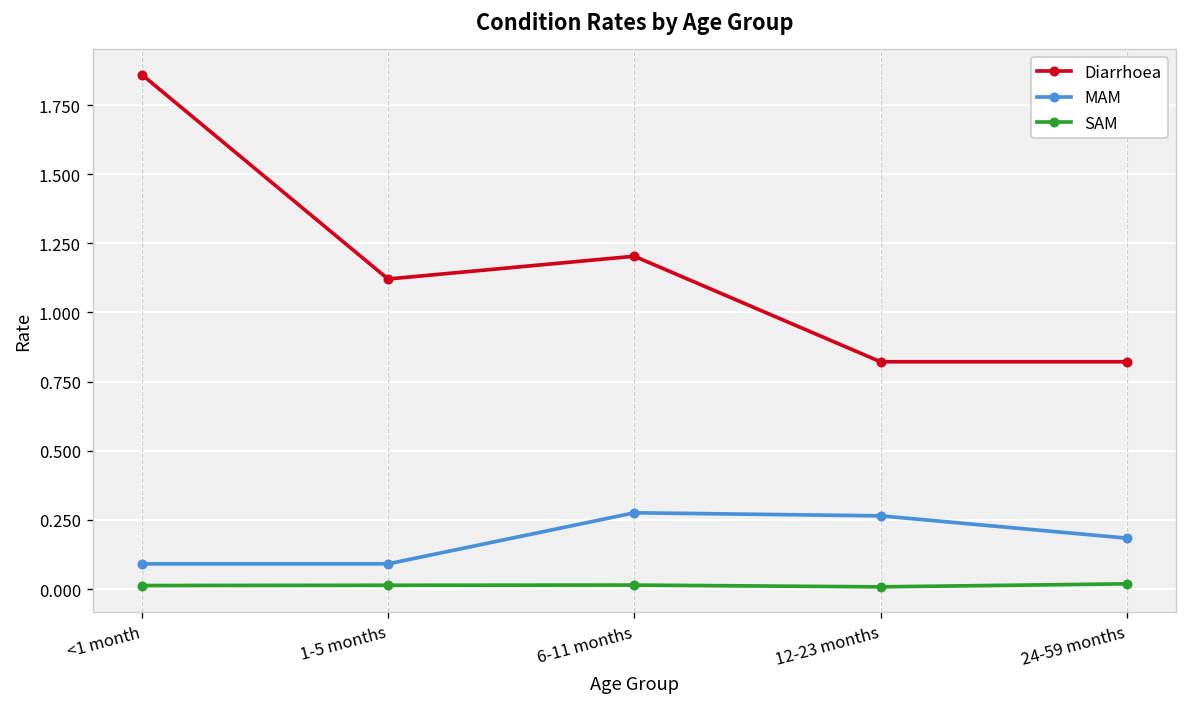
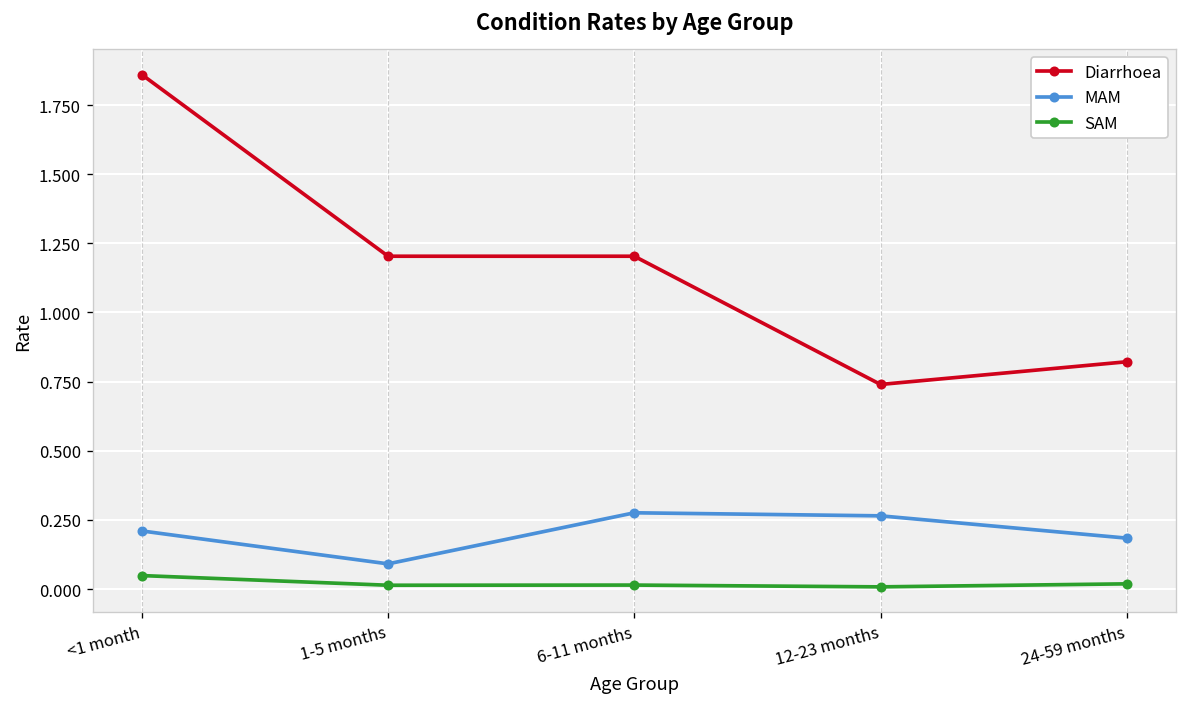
MAM, <1 month: 0.09 -> 0.21
SAM, <1 month: 0.01 -> 0.05
Diarrhoea, 1-5 months: 1.12 -> 1.20
Diarrhoea, 12-23 months: 0.82 -> 0.74
